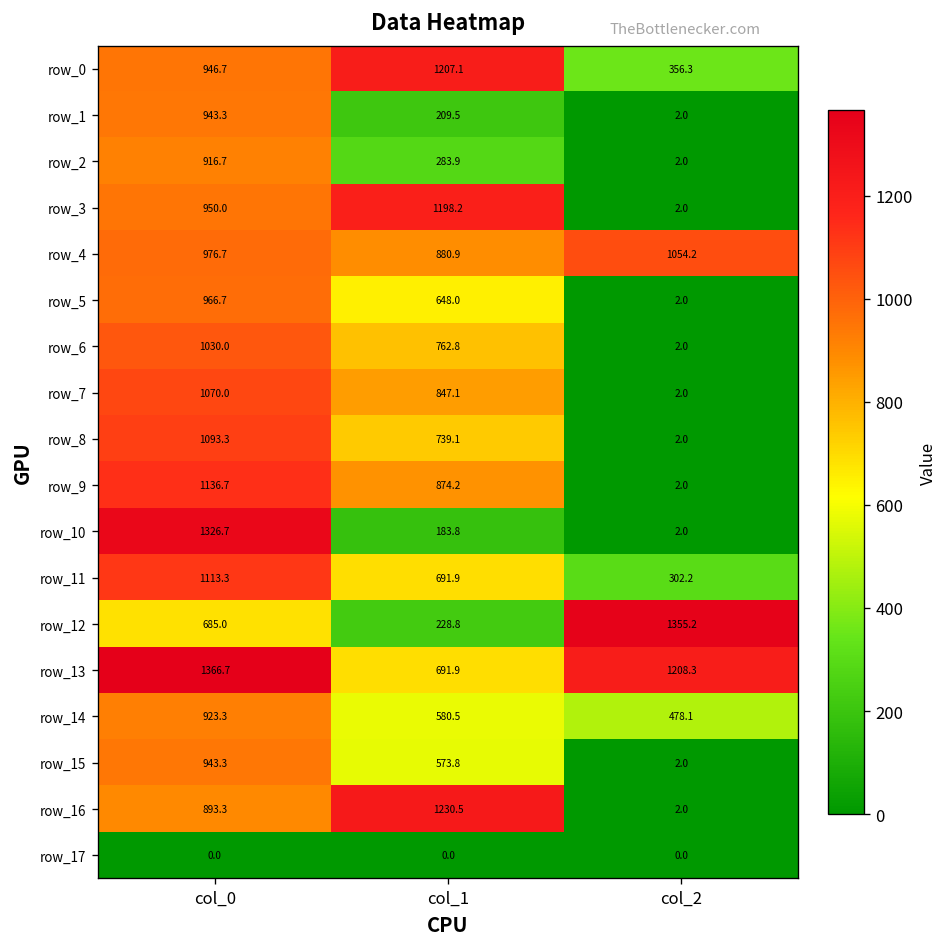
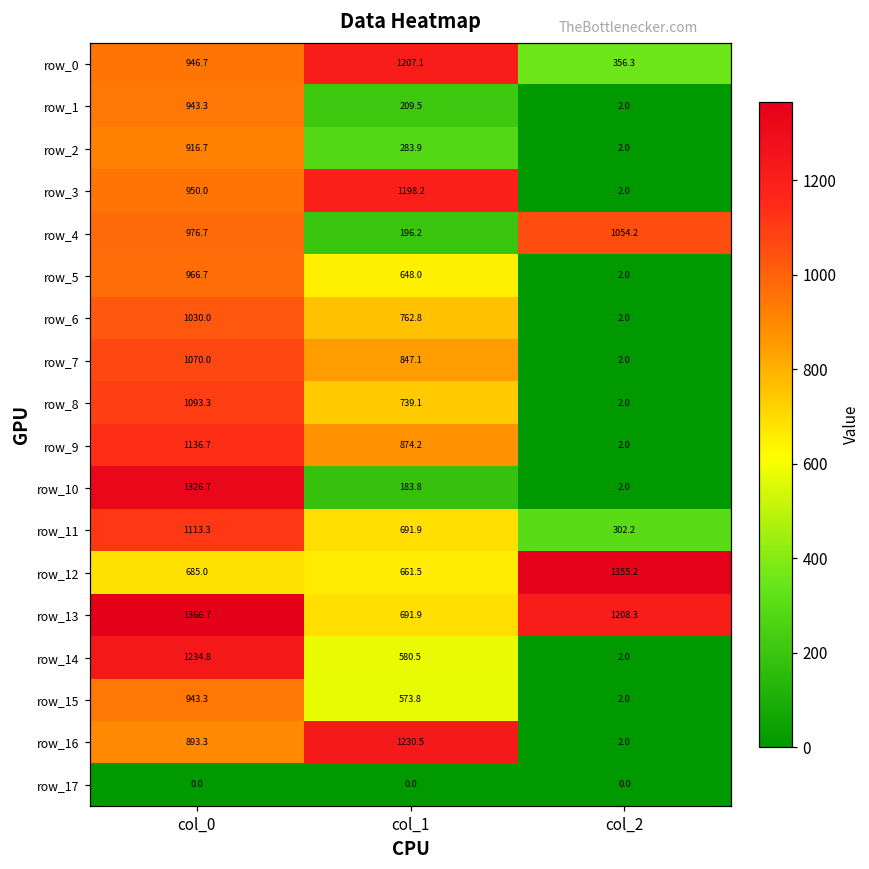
row_4, col_1: 880.9 -> 196.2
row_12, col_1: 228.8 -> 661.5
row_14, col_0: 923.3 -> 1234.8
row_14, col_2: 478.1 -> 2.0
